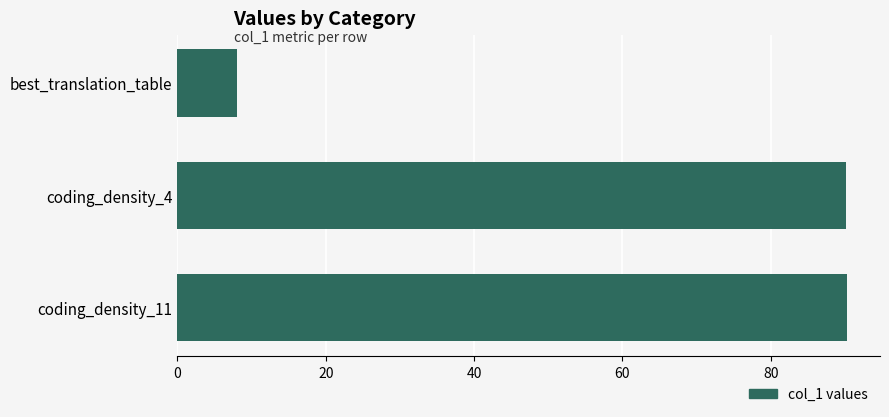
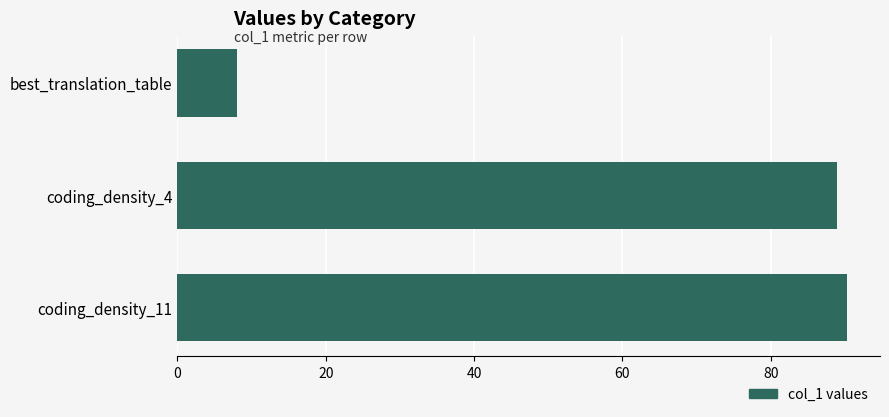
coding_density_4: 90 -> 89
